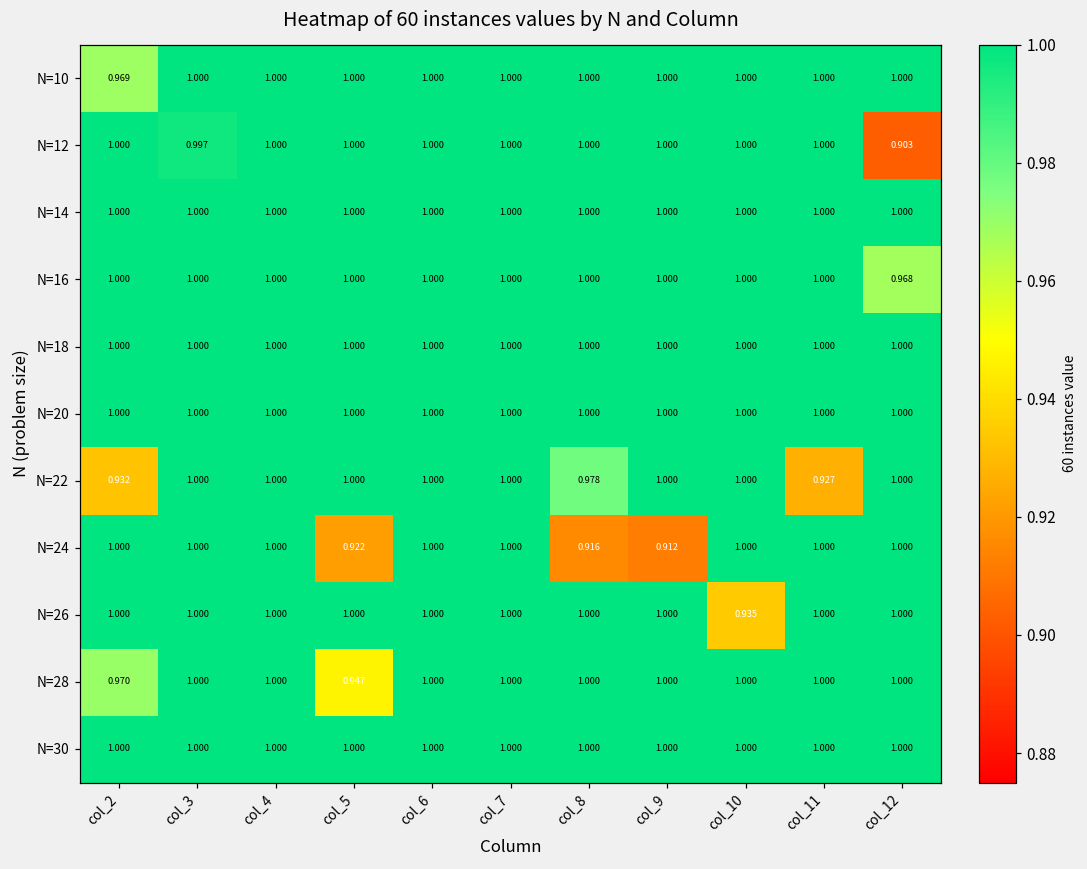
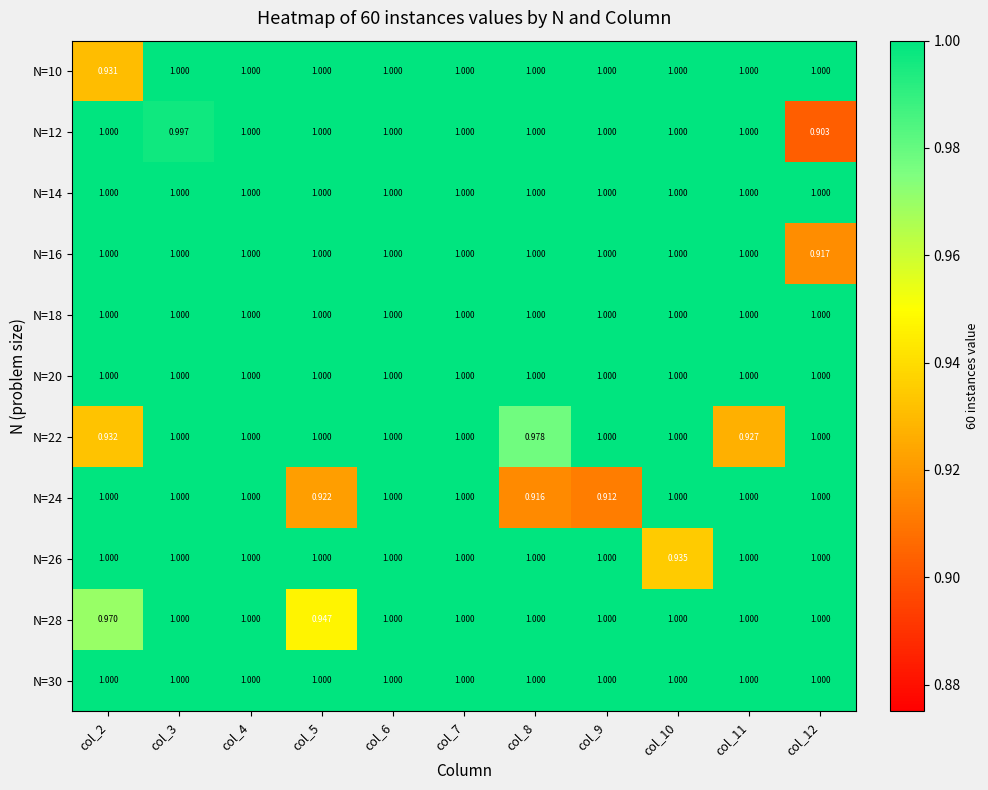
N=10, col_2: 0.969 -> 0.931
N=16, col_12: 0.968 -> 0.917
